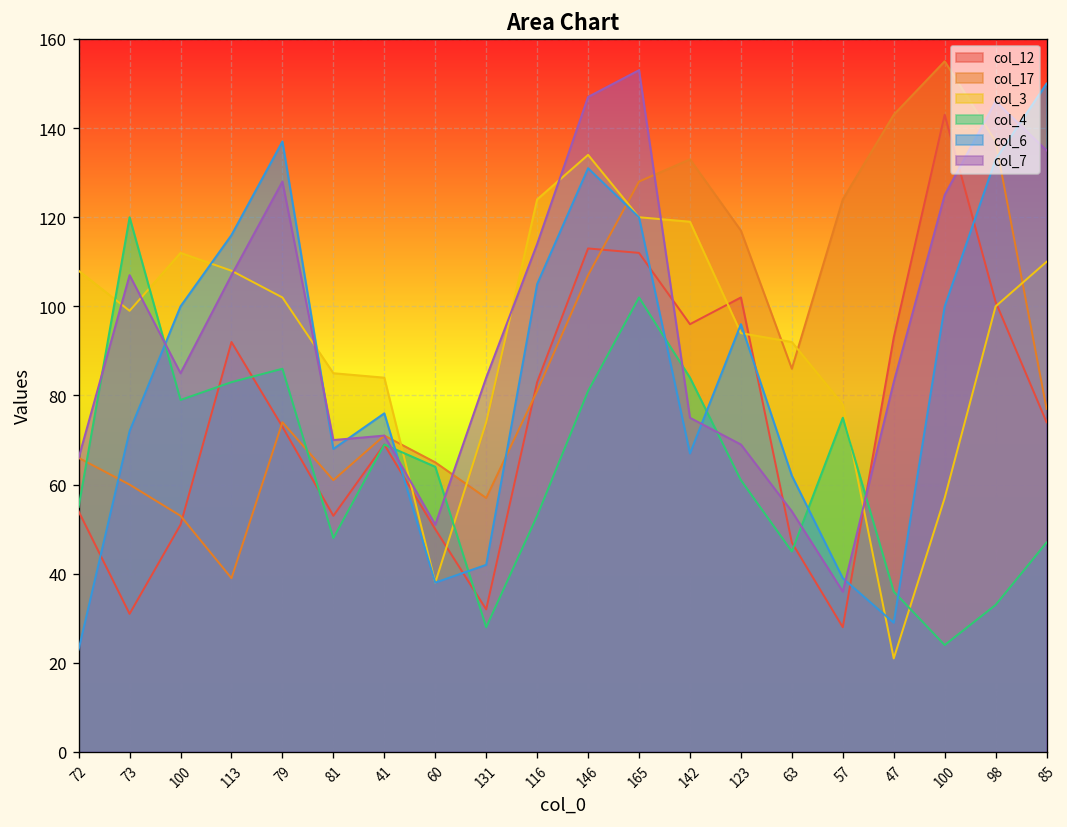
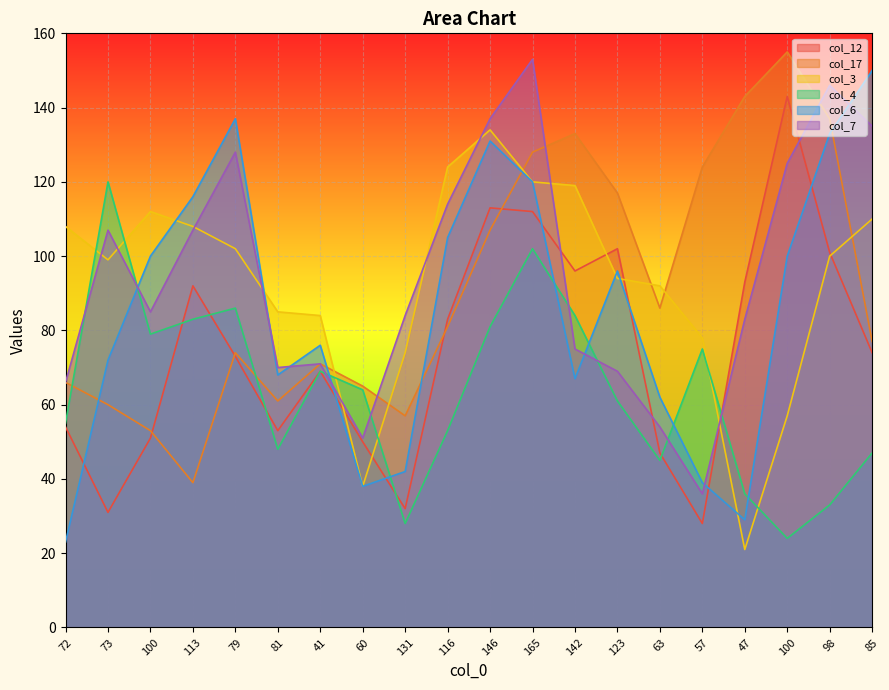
col_7, 146: 147 -> 137
